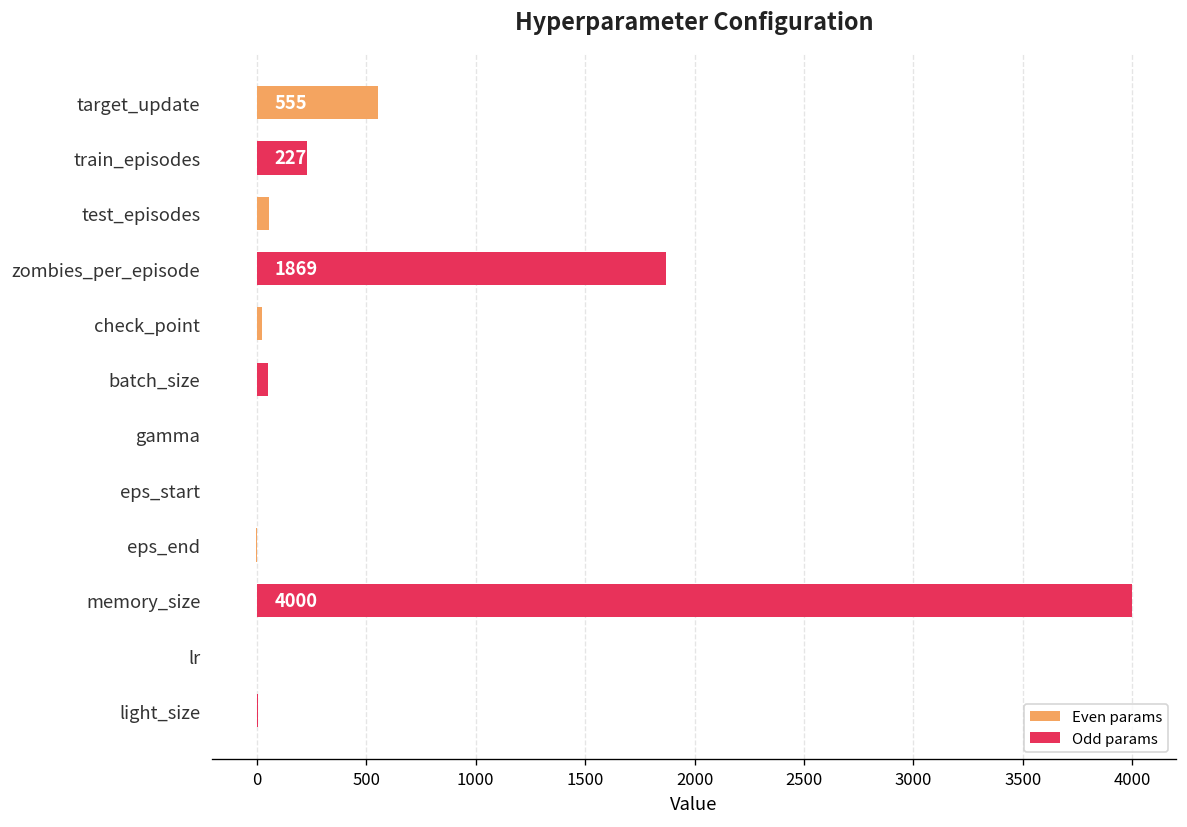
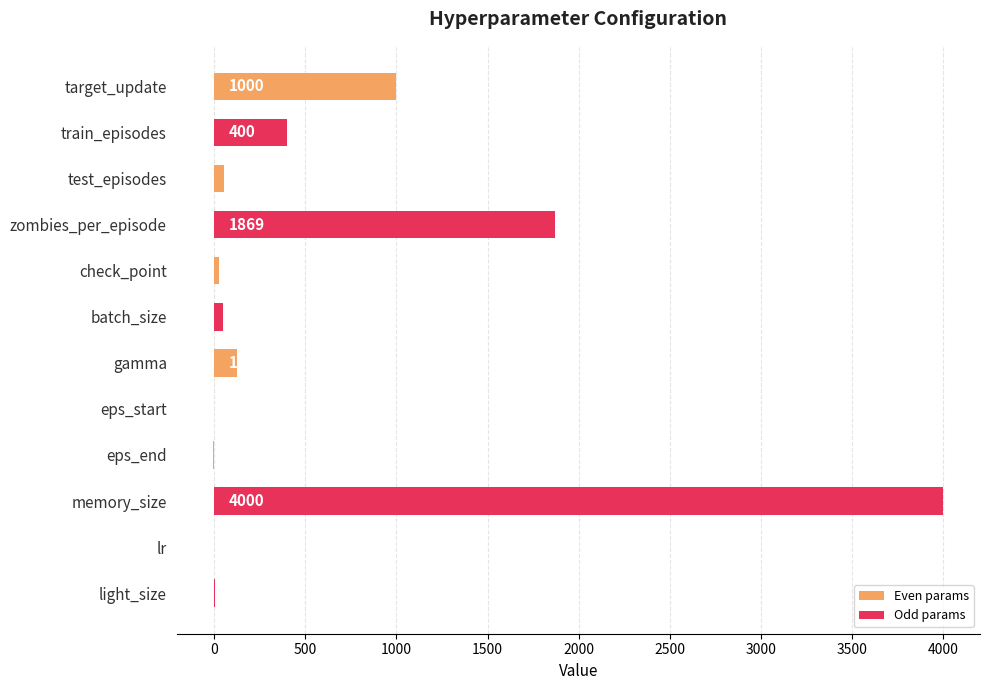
Even params, target_update: 555 -> 1000
Odd params, train_episodes: 227 -> 400
Even params, gamma: 0 -> 120
